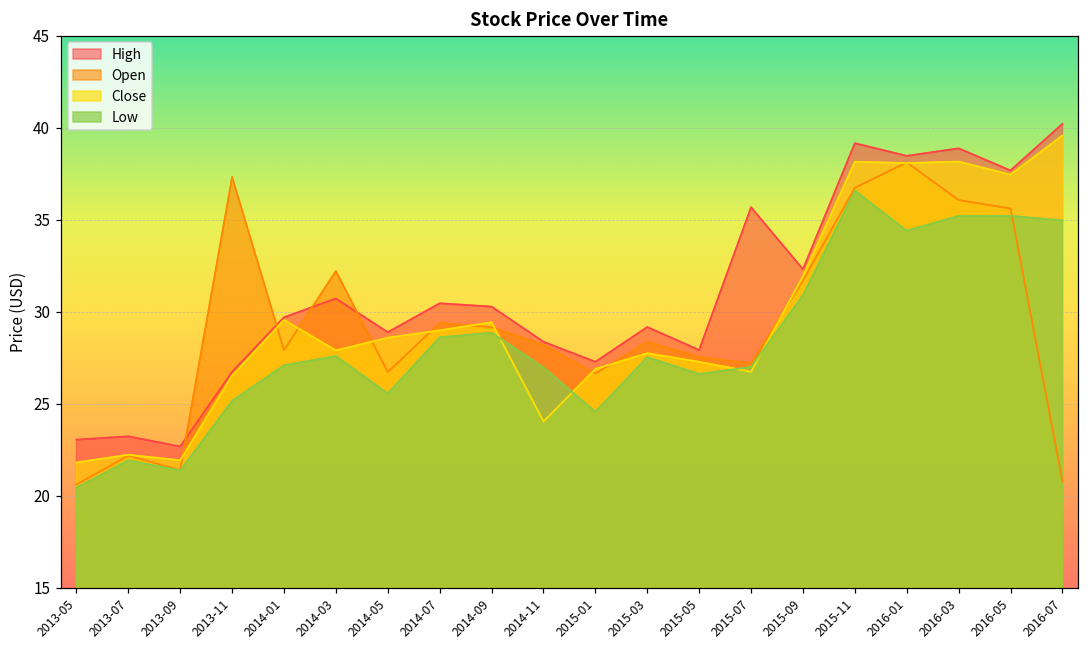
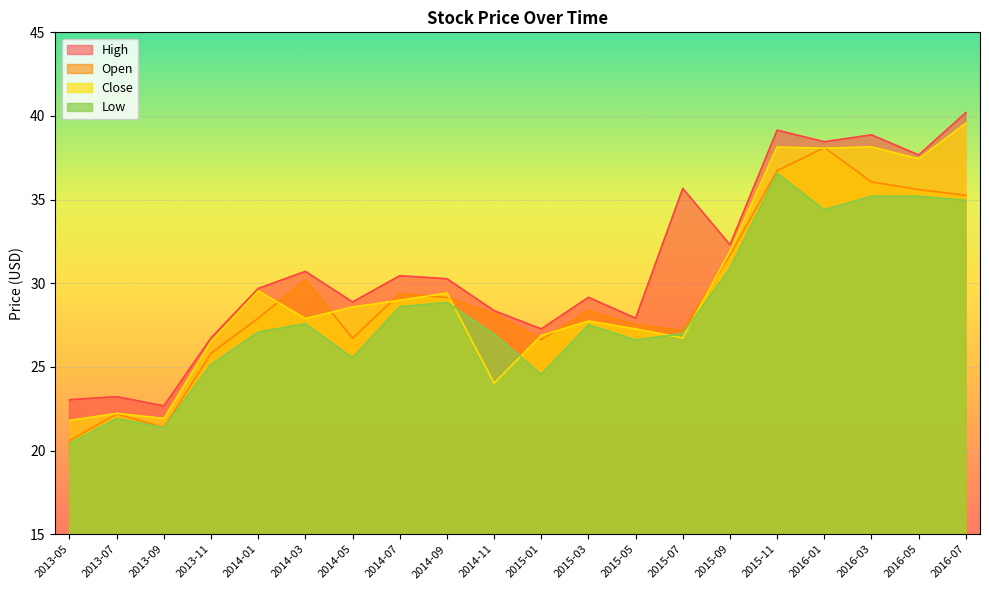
Open, 2013-11: 37.3 -> 25.8
Open, 2014-03: 32.2 -> 30.2
Open, 2016-07: 20.8 -> 35.3
